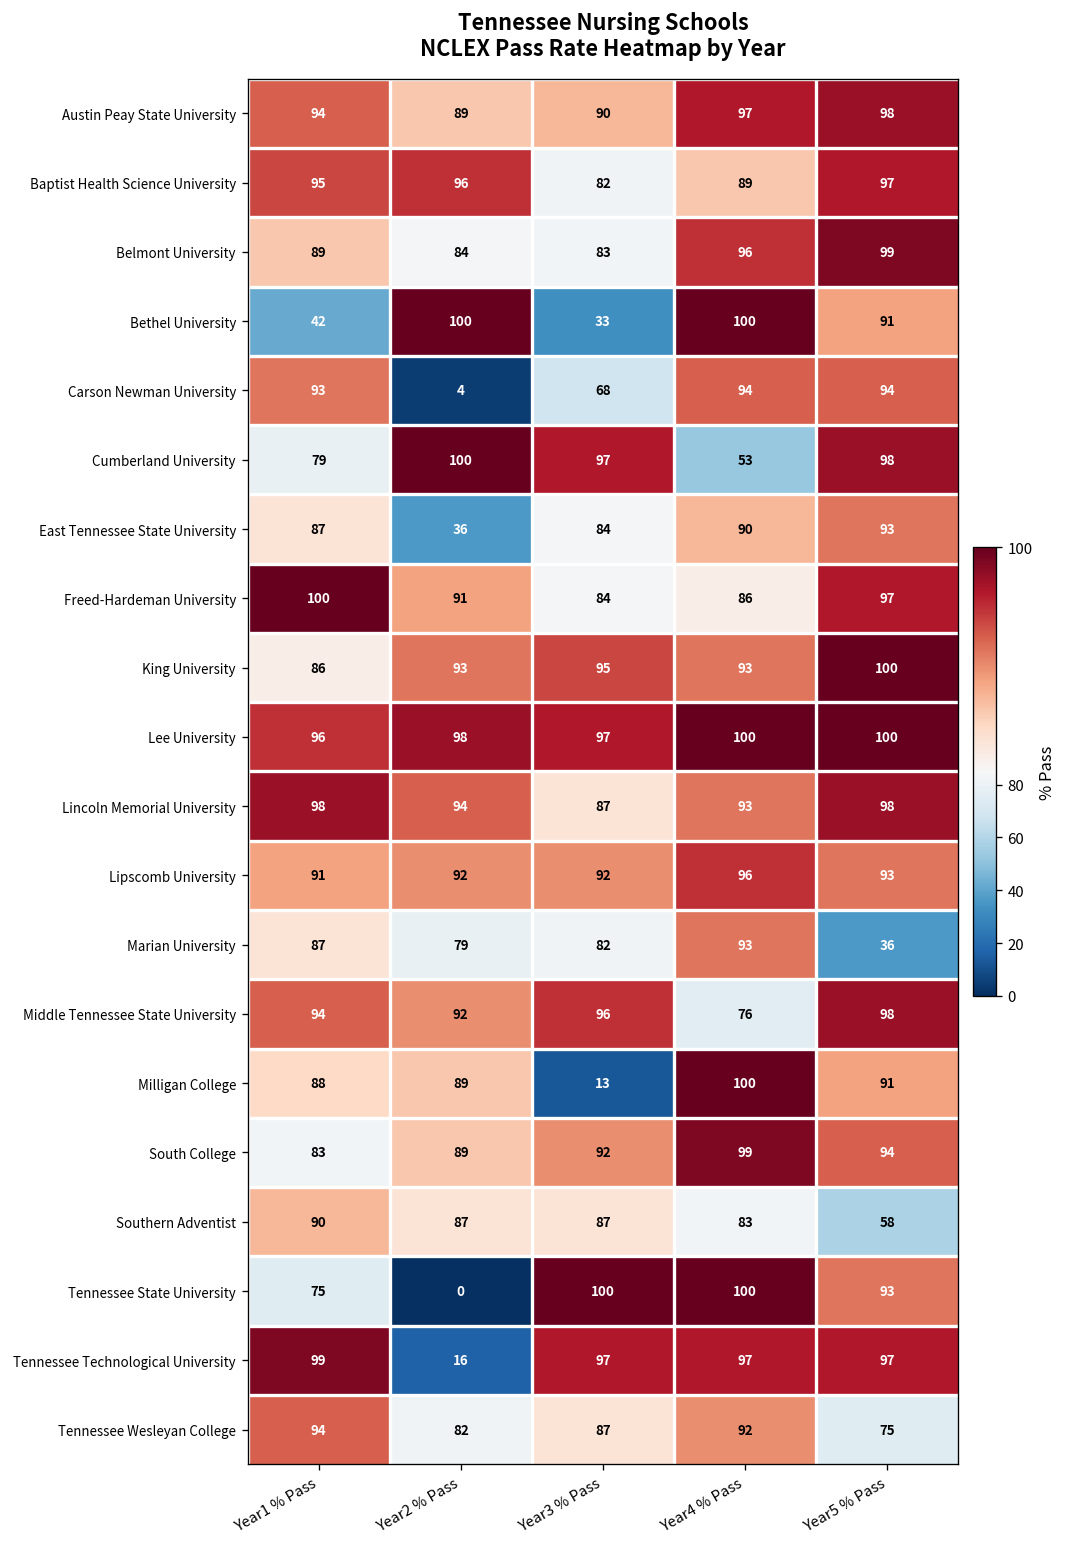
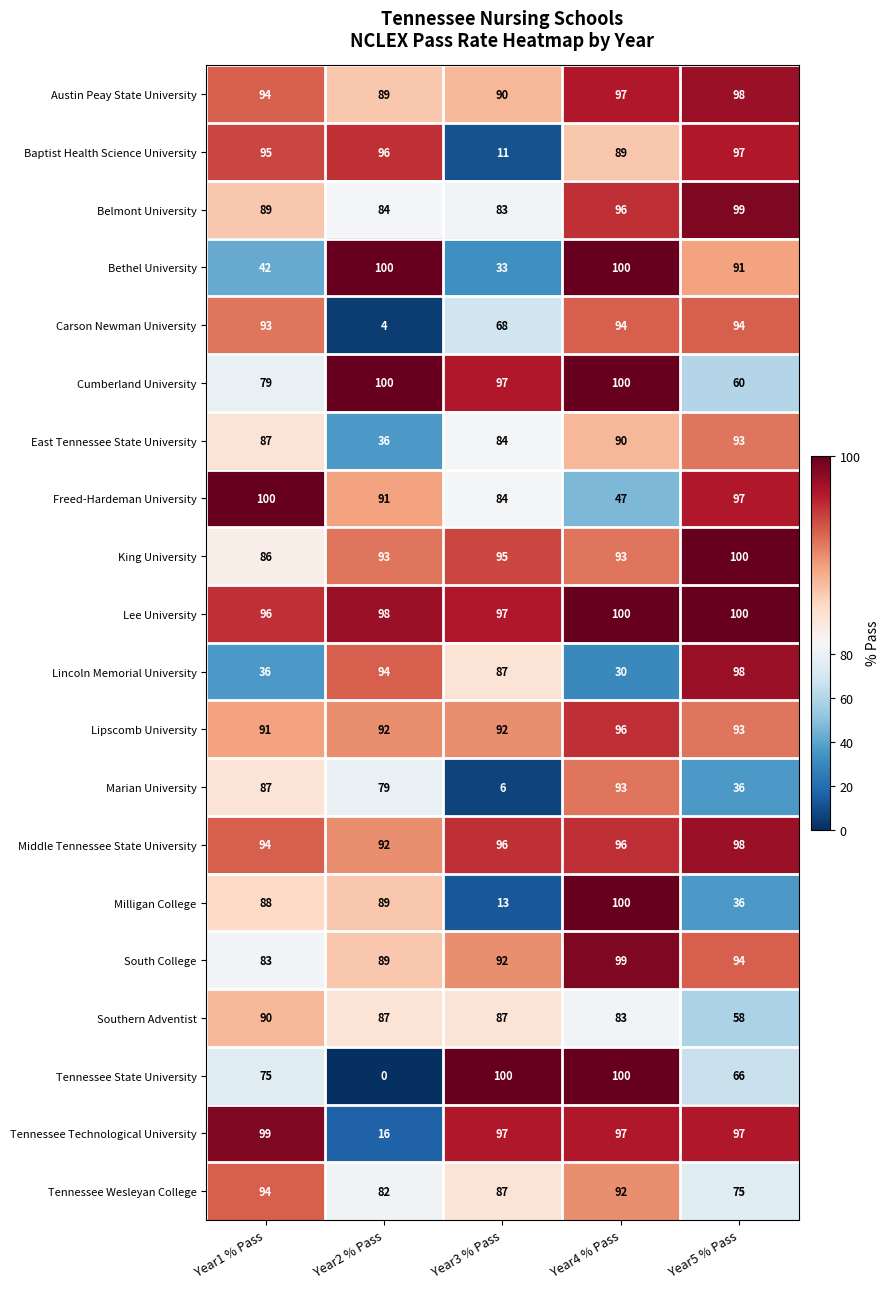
Baptist Health Science University, Year3 % Pass: 82 -> 11
Cumberland University, Year4 % Pass: 53 -> 100
Cumberland University, Year5 % Pass: 98 -> 60
Freed-Hardeman University, Year4 % Pass: 86 -> 47
Lincoln Memorial University, Year1 % Pass: 98 -> 36
Lincoln Memorial University, Year4 % Pass: 93 -> 30
Marian University, Year3 % Pass: 82 -> 6
Middle Tennessee State University, Year4 % Pass: 76 -> 96
Milligan College, Year5 % Pass: 91 -> 36
Tennessee State University, Year5 % Pass: 93 -> 66
